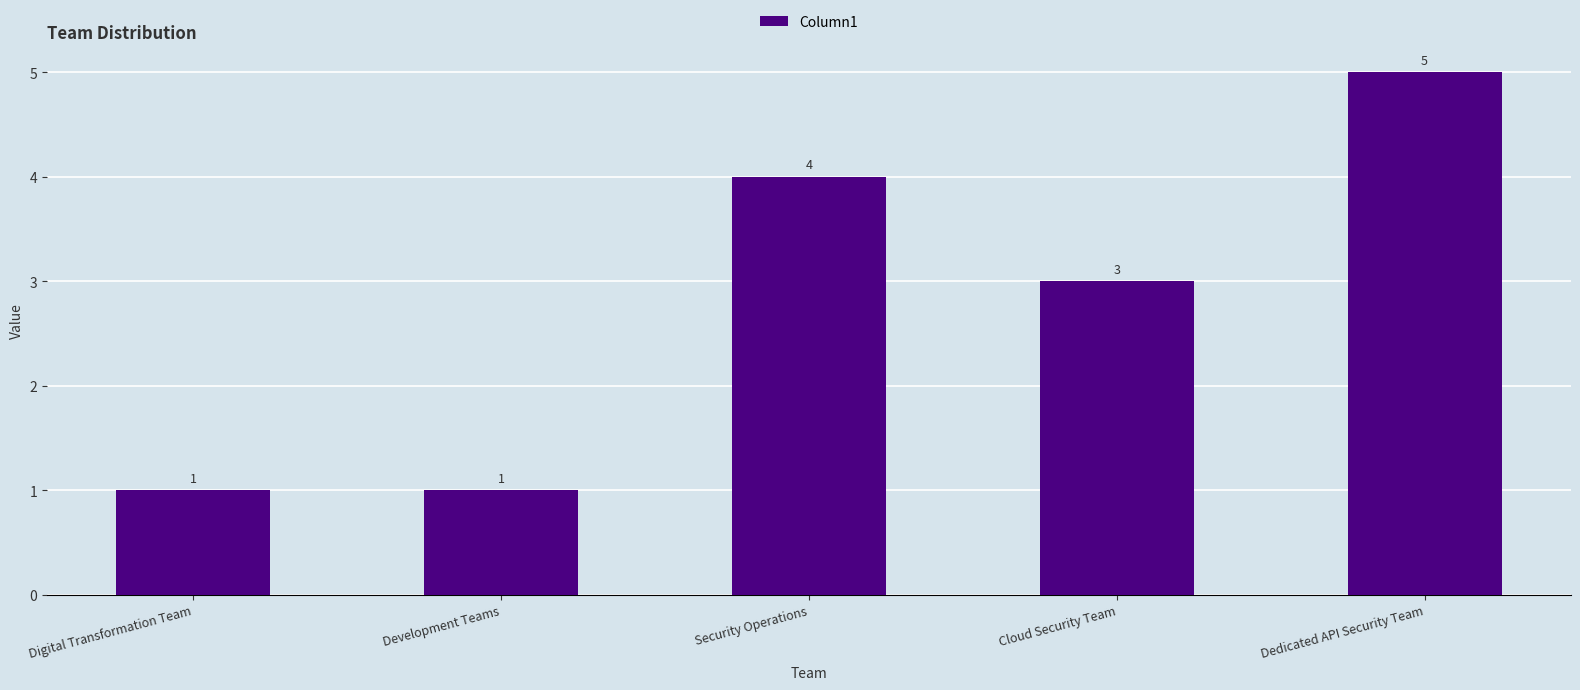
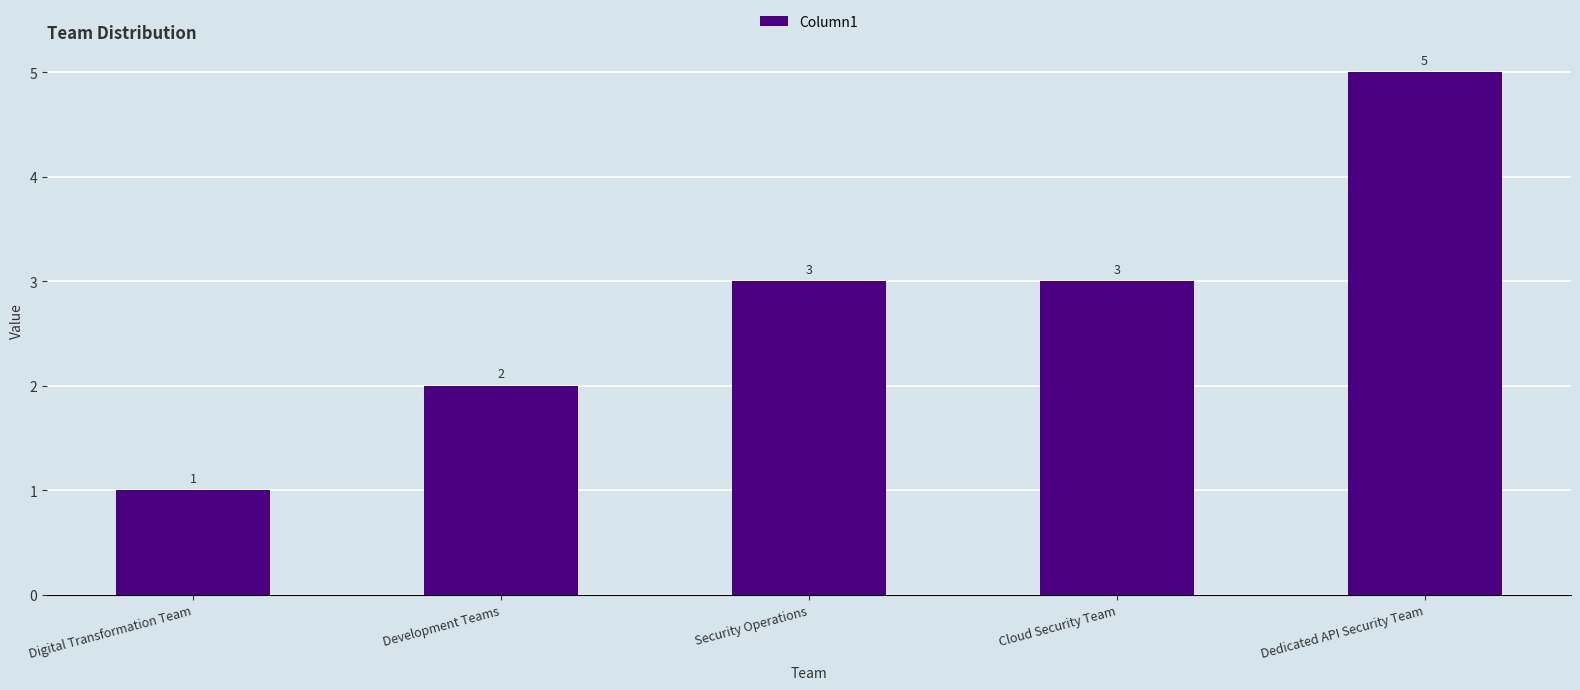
Development Teams: 1 -> 2
Security Operations: 4 -> 3
